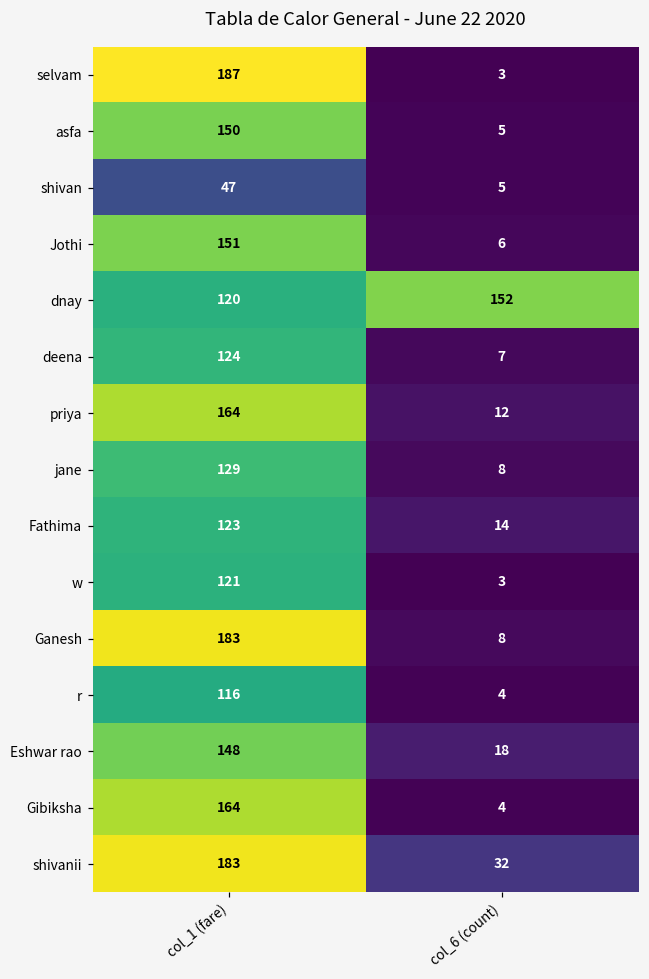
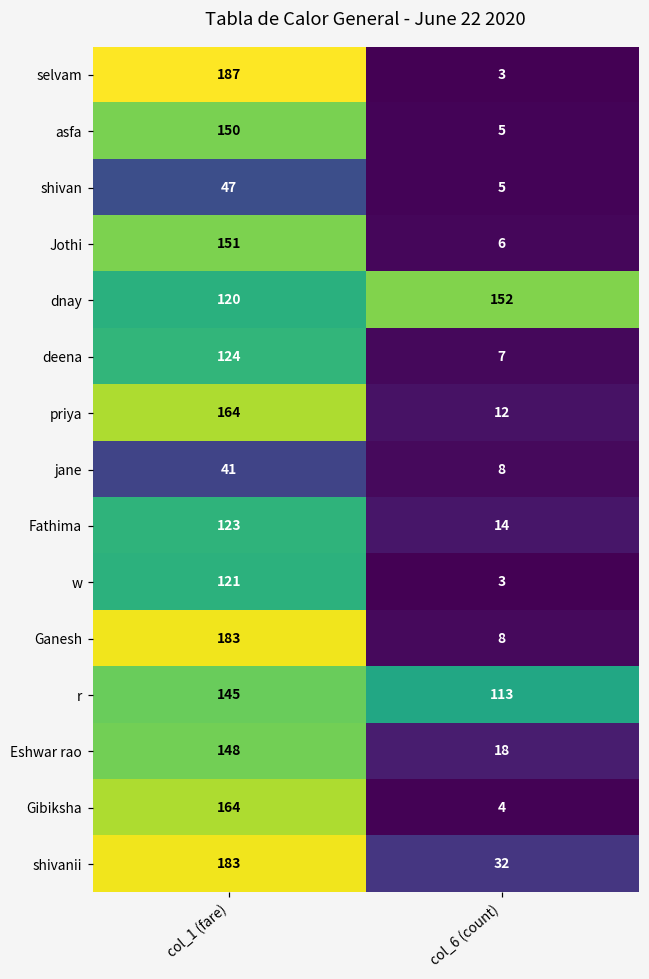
jane, col_1 (fare): 129 -> 41
r, col_1 (fare): 116 -> 145
r, col_6 (count): 4 -> 113
